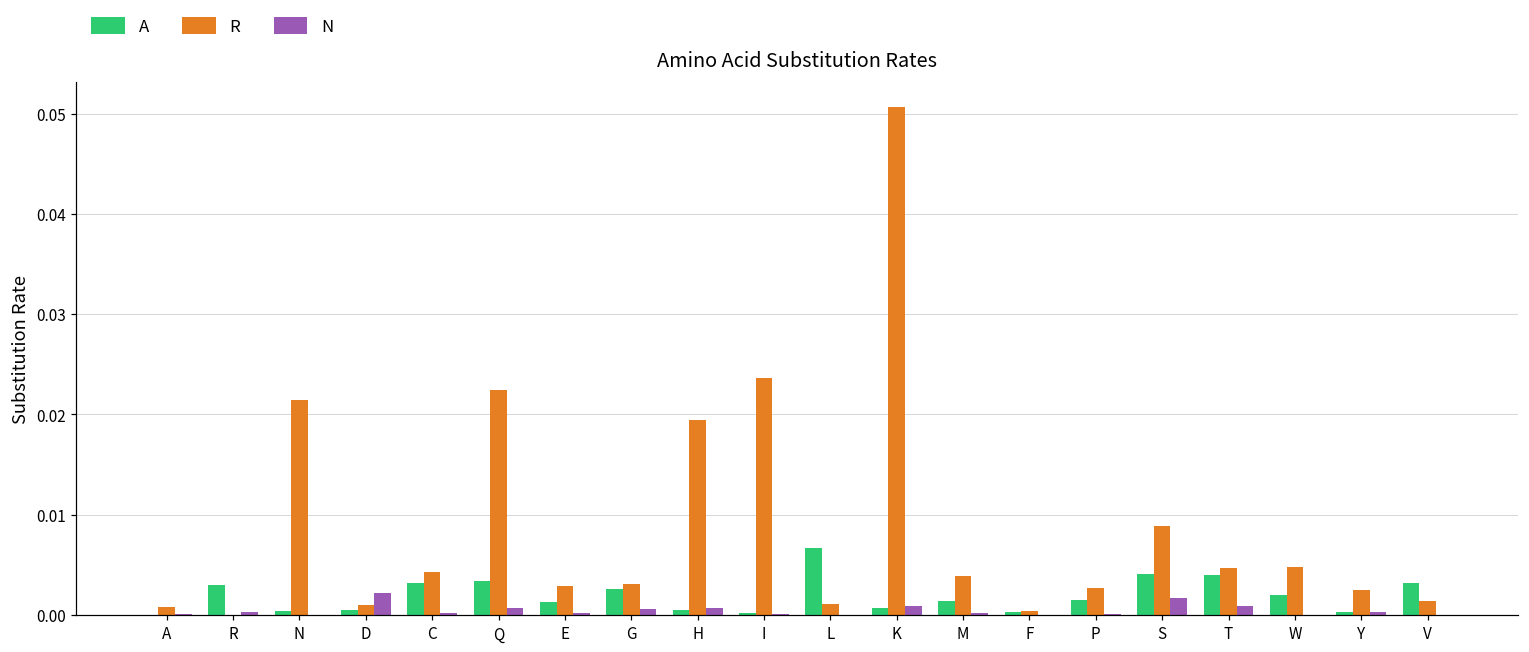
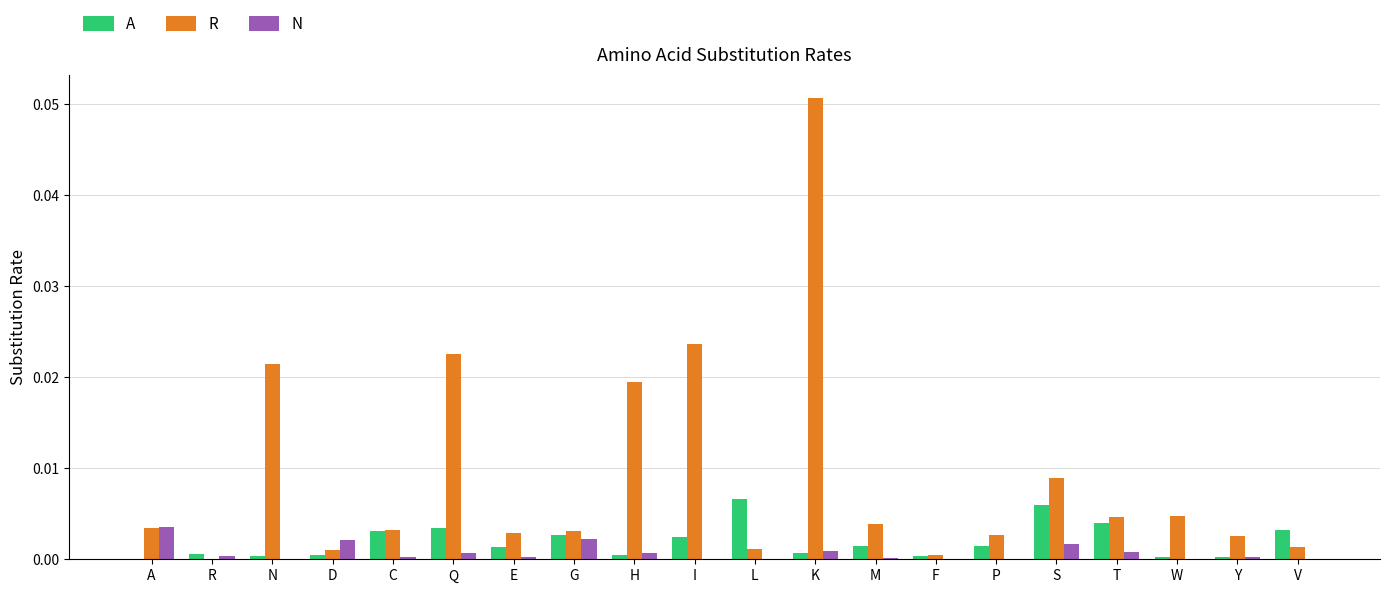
R, A: 0.001 -> 0.003
N, A: 0.000 -> 0.004
A, R: 0.003 -> 0.001
R, C: 0.004 -> 0.003
N, G: 0.001 -> 0.002
A, I: 0.000 -> 0.002
A, S: 0.004 -> 0.006
A, W: 0.002 -> 0.000
